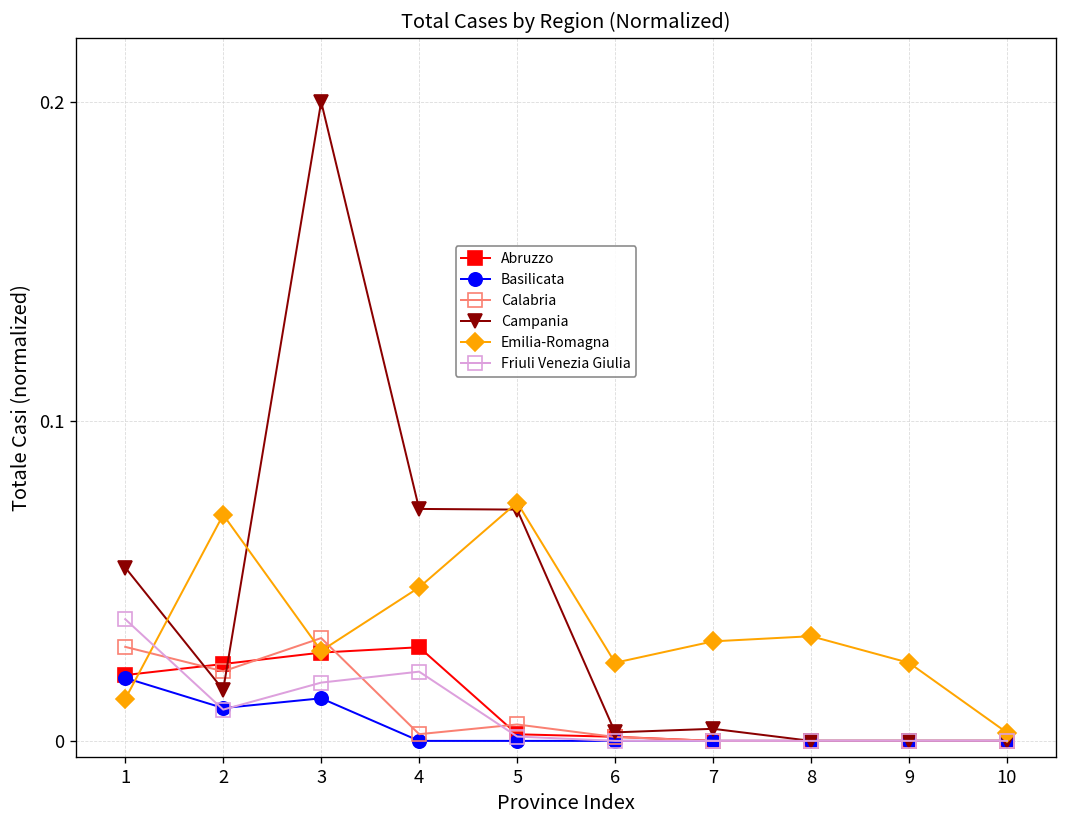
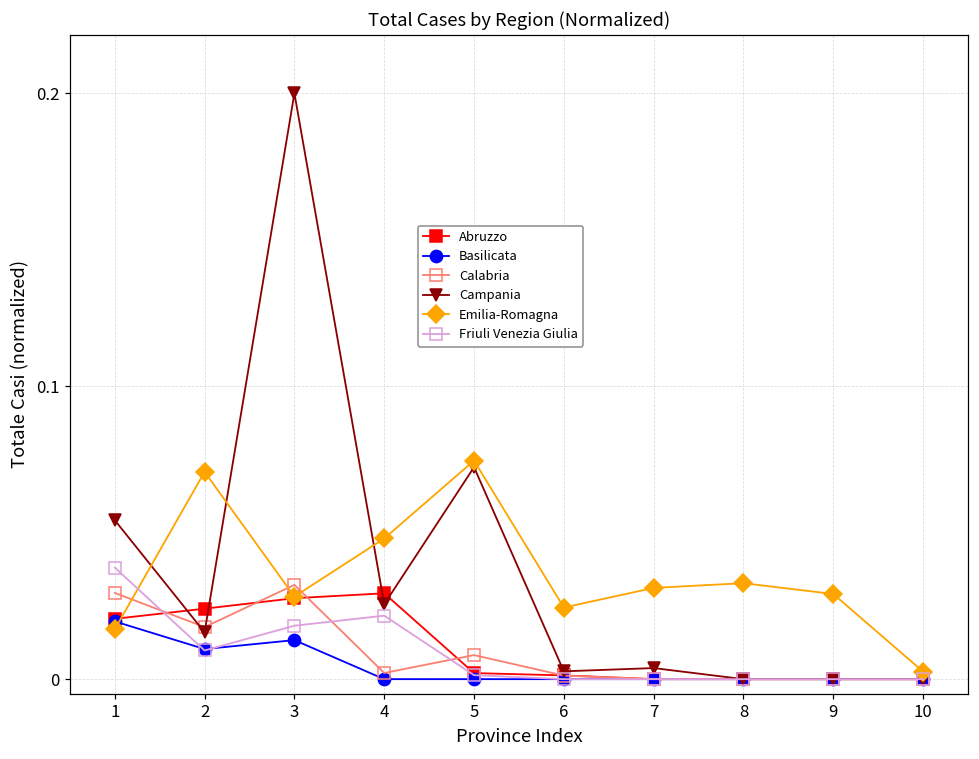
Emilia-Romagna, 1: 0.013 -> 0.017
Calabria, 2: 0.022 -> 0.018
Campania, 4: 0.073 -> 0.026
Calabria, 5: 0.005 -> 0.008
Emilia-Romagna, 9: 0.024 -> 0.029
